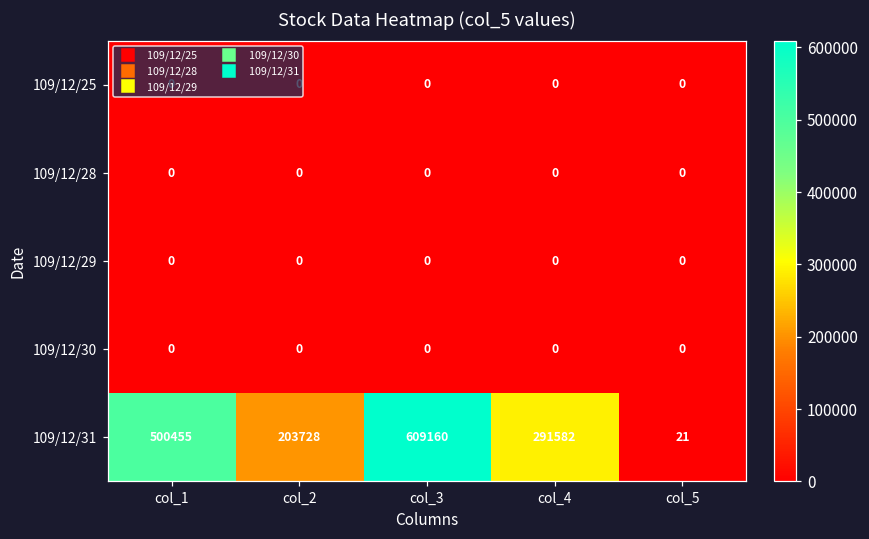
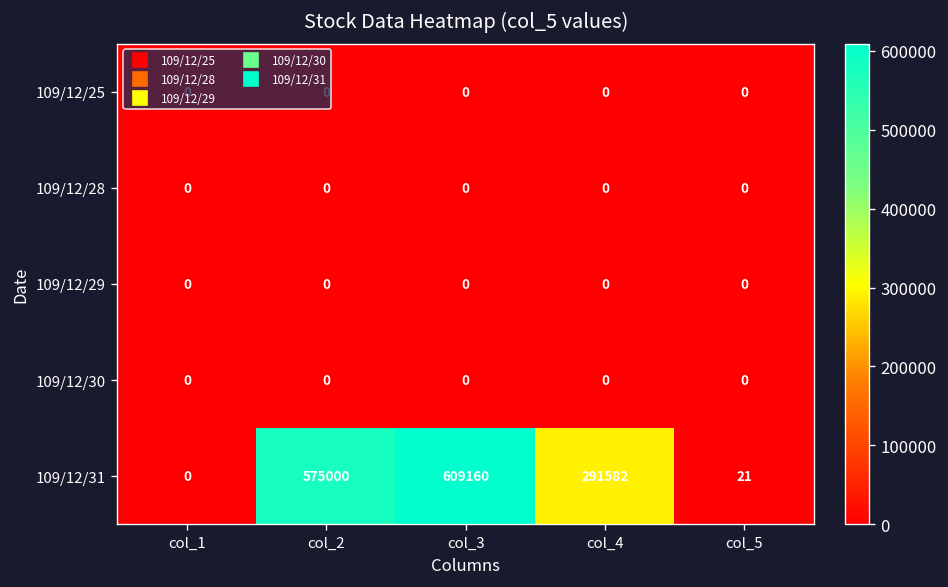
109/12/31, col_1: 500455 -> 0
109/12/31, col_2: 203728 -> 575000
